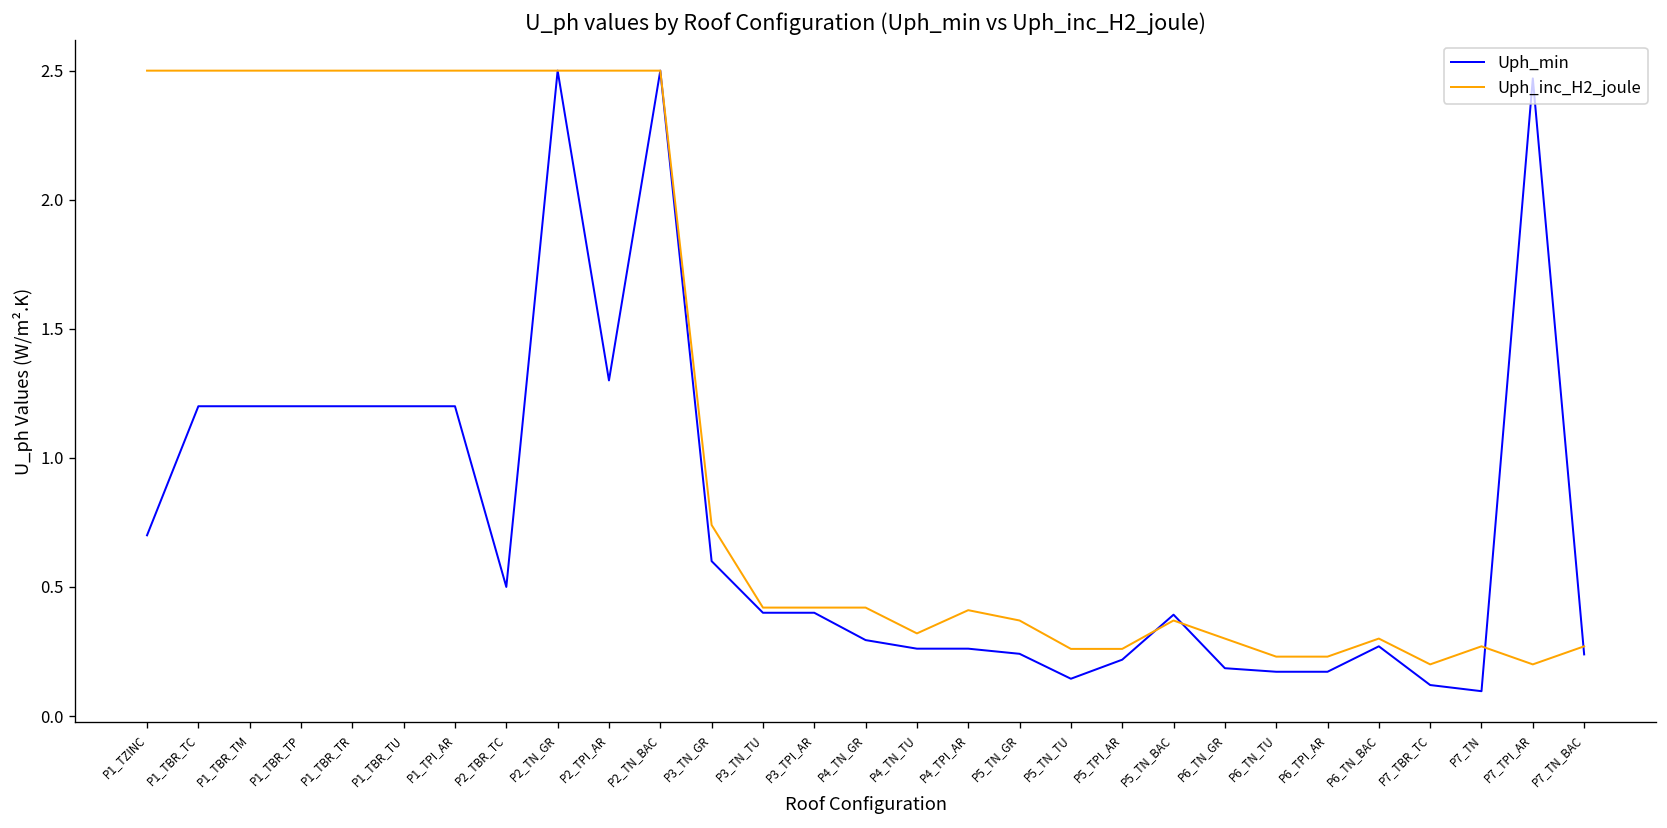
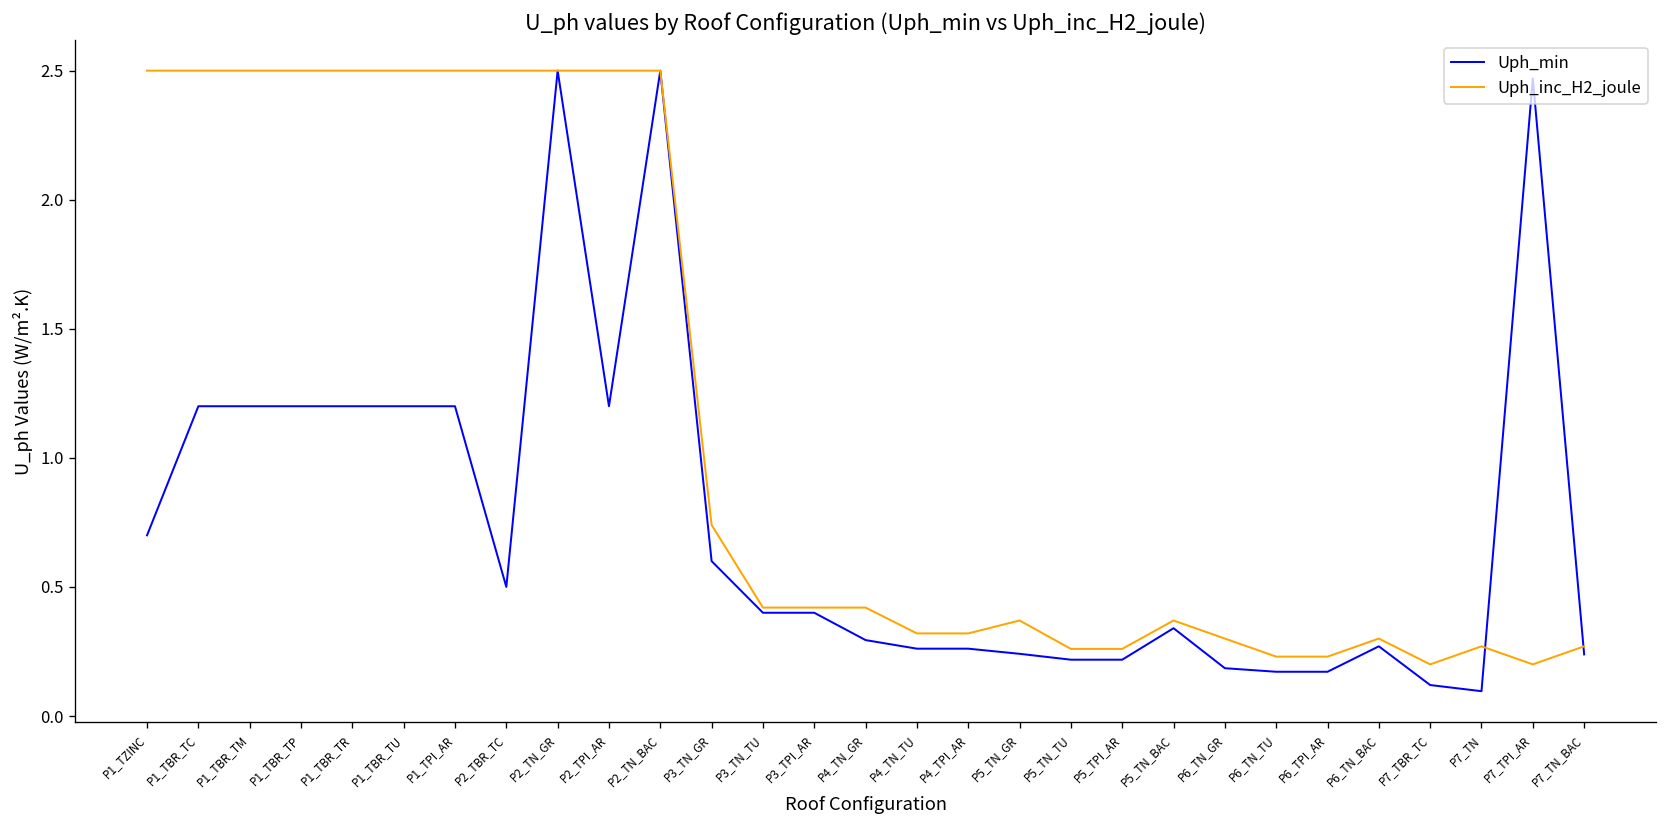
Uph_min, P2_TPI_AR: 1.3 -> 1.2
Uph_inc_H2_joule, P4_TPI_AR: 0.41 -> 0.32
Uph_min, P5_TN_TU: 0.14 -> 0.22
Uph_min, P5_TN_BAC: 0.39 -> 0.34
